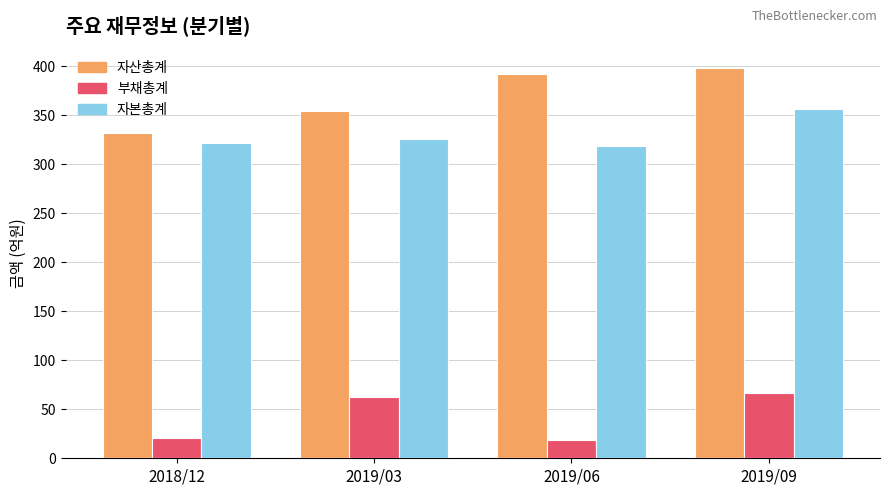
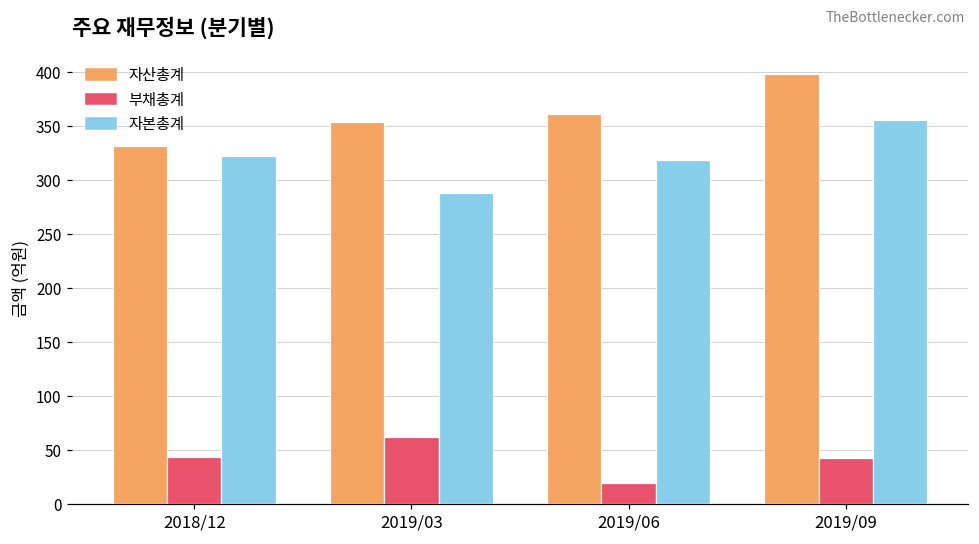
부채총계, 2018/12: 20 -> 40
자본총계, 2019/03: 330 -> 290
자산총계, 2019/06: 390 -> 360
부채총계, 2019/09: 70 -> 40
